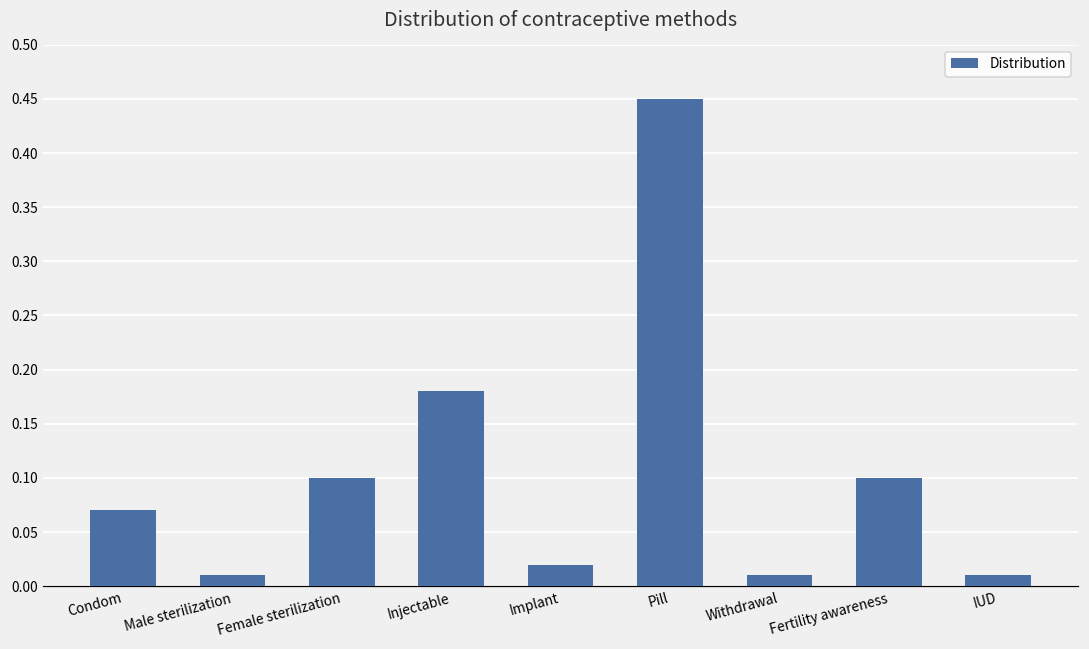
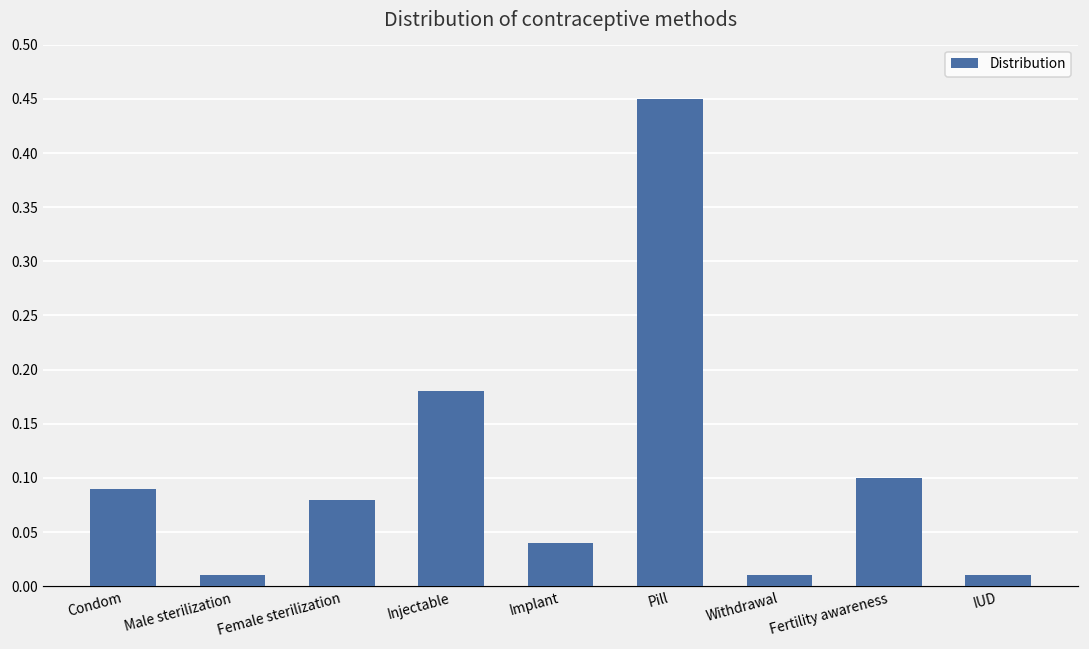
Condom: 0.07 -> 0.09
Female sterilization: 0.10 -> 0.08
Implant: 0.02 -> 0.04
